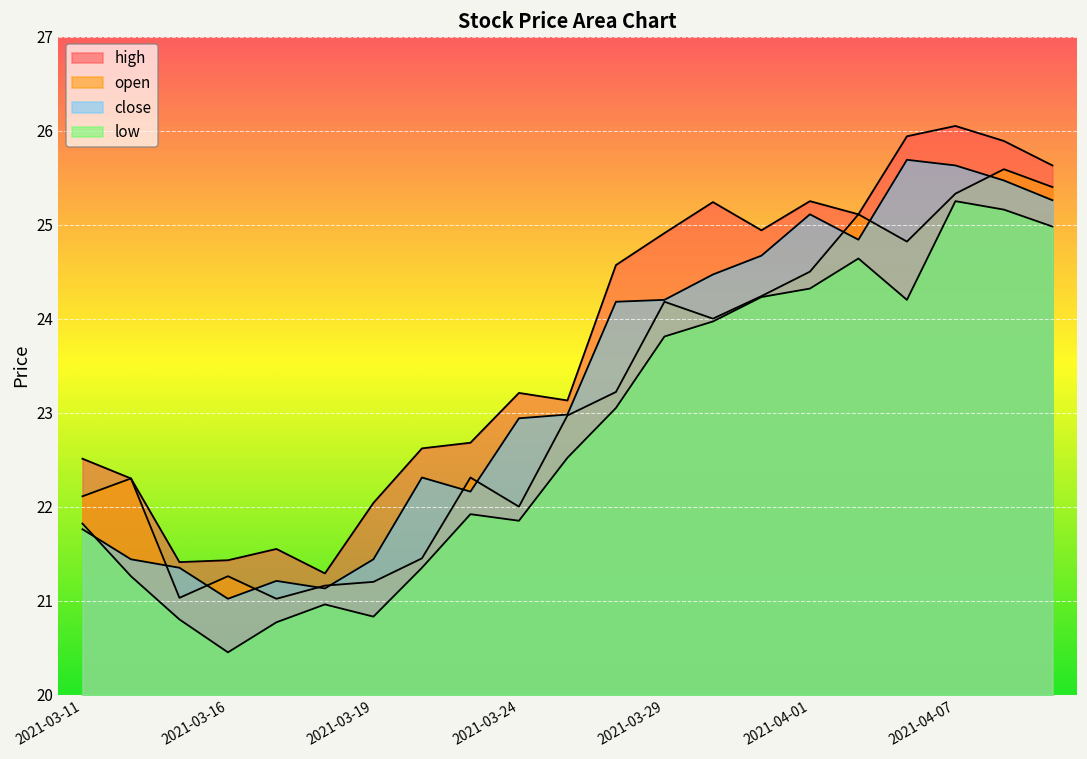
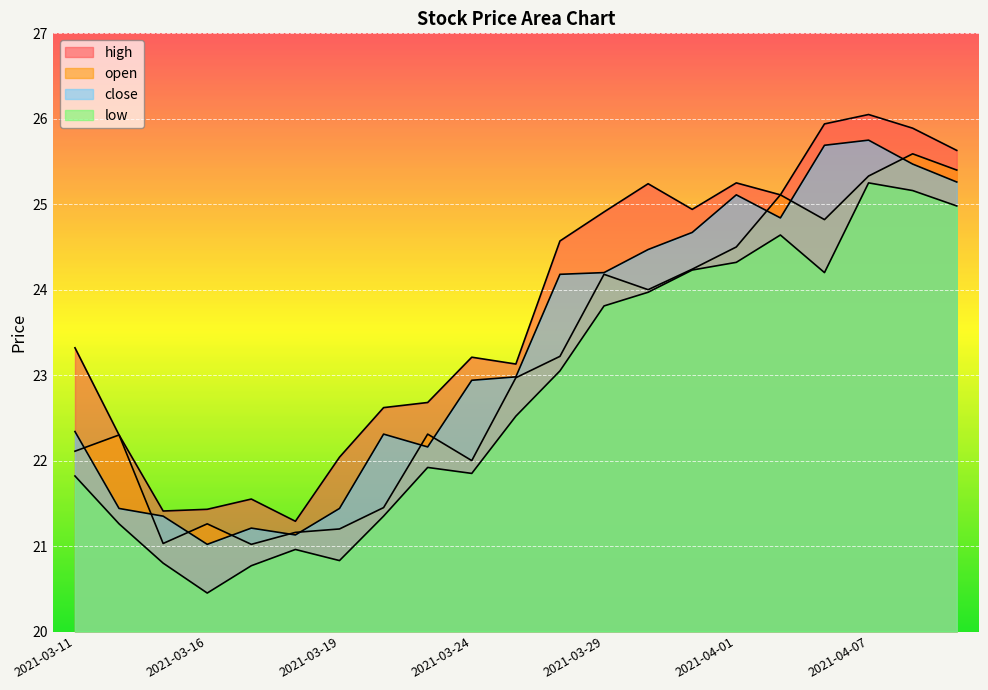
high, 2021-03-11: 22.5 -> 23.3
close, 2021-03-11: 21.8 -> 22.3
close, 2021-04-07: 25.6 -> 25.8
